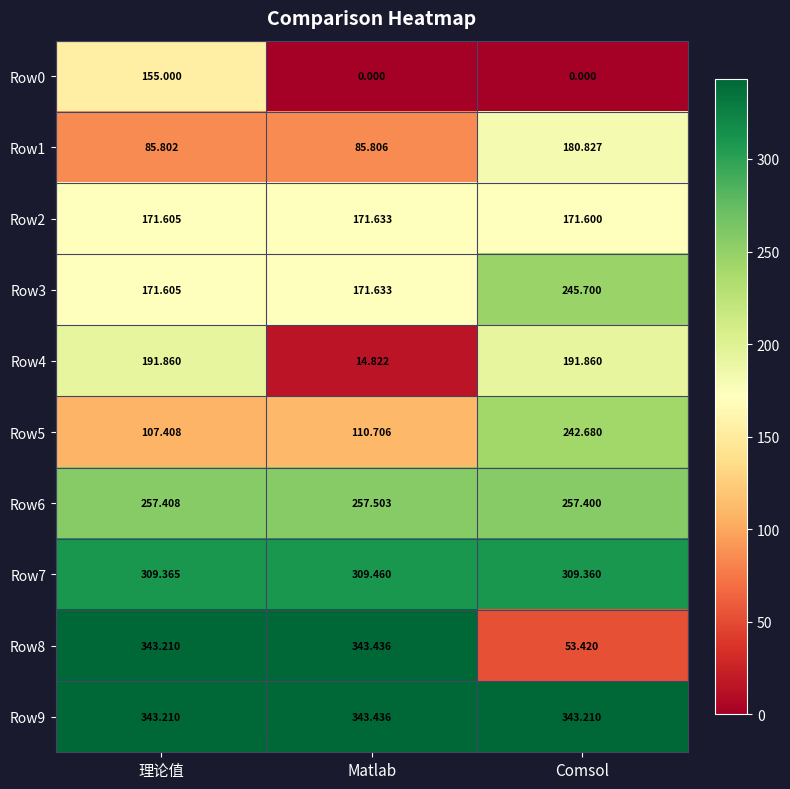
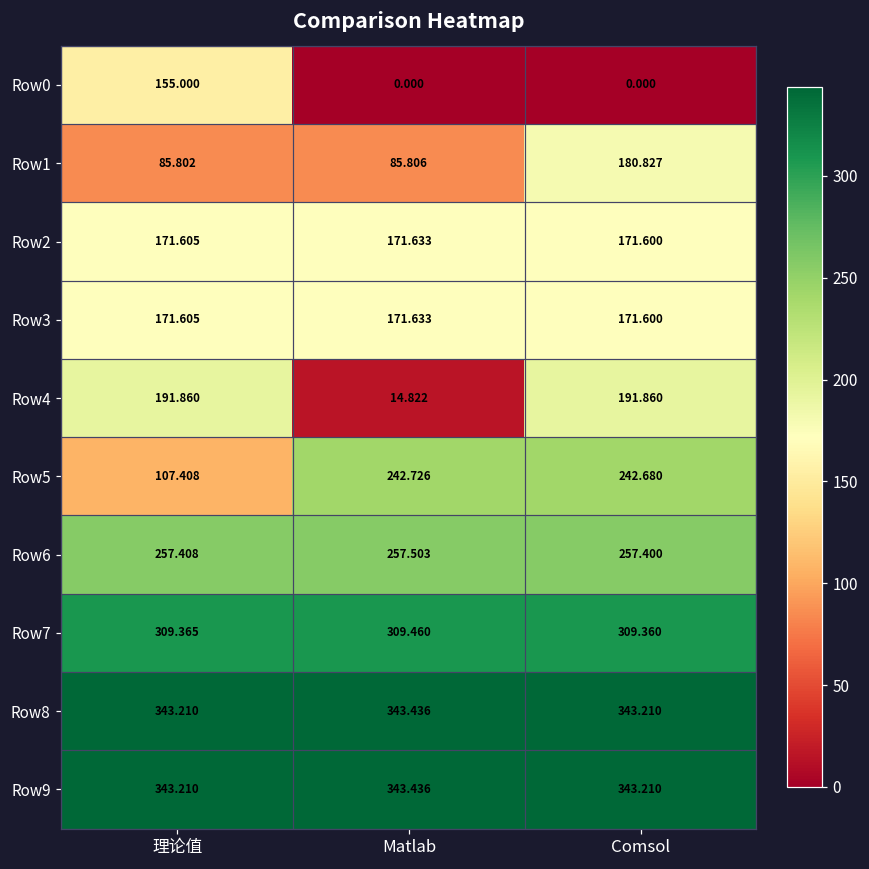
Row3, Comsol: 245.700 -> 171.600
Row5, Matlab: 110.706 -> 242.726
Row8, Comsol: 53.420 -> 343.210
